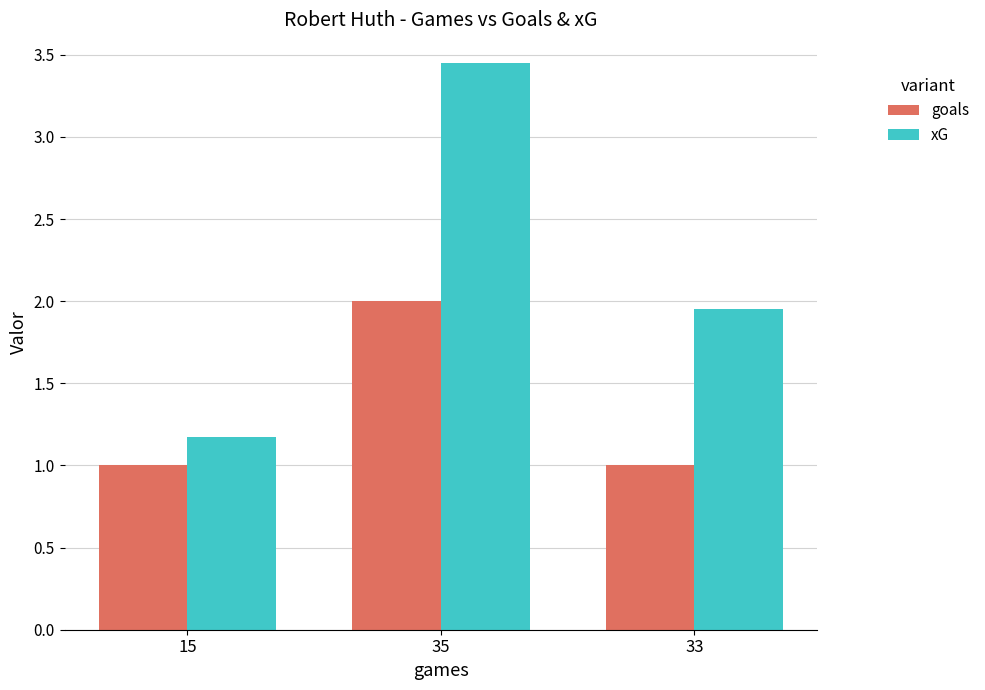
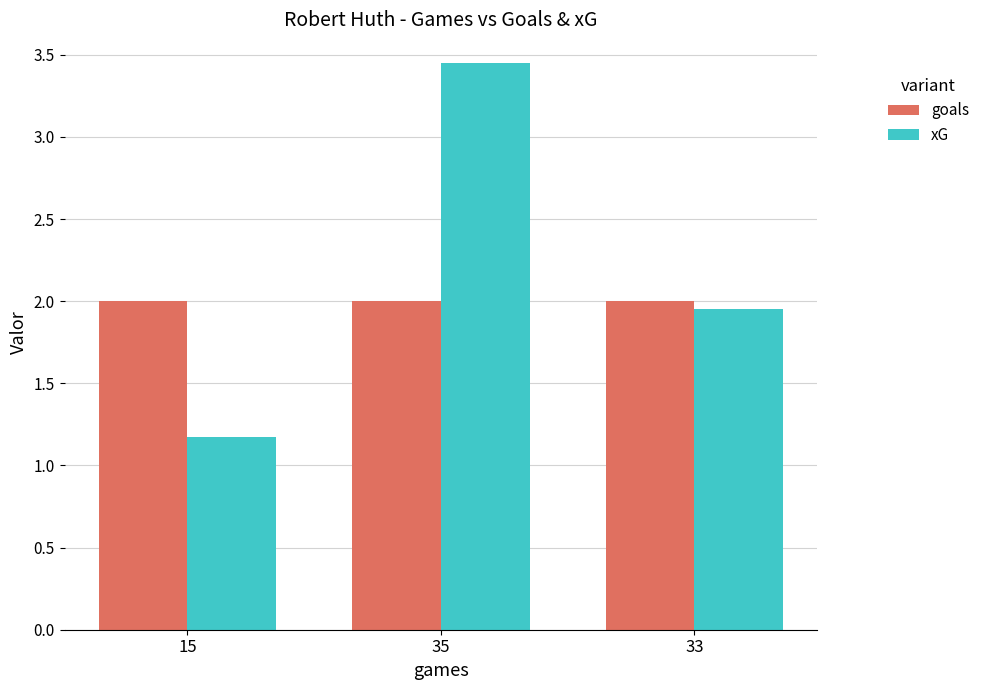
goals, 15: 1 -> 2
goals, 33: 1 -> 2
